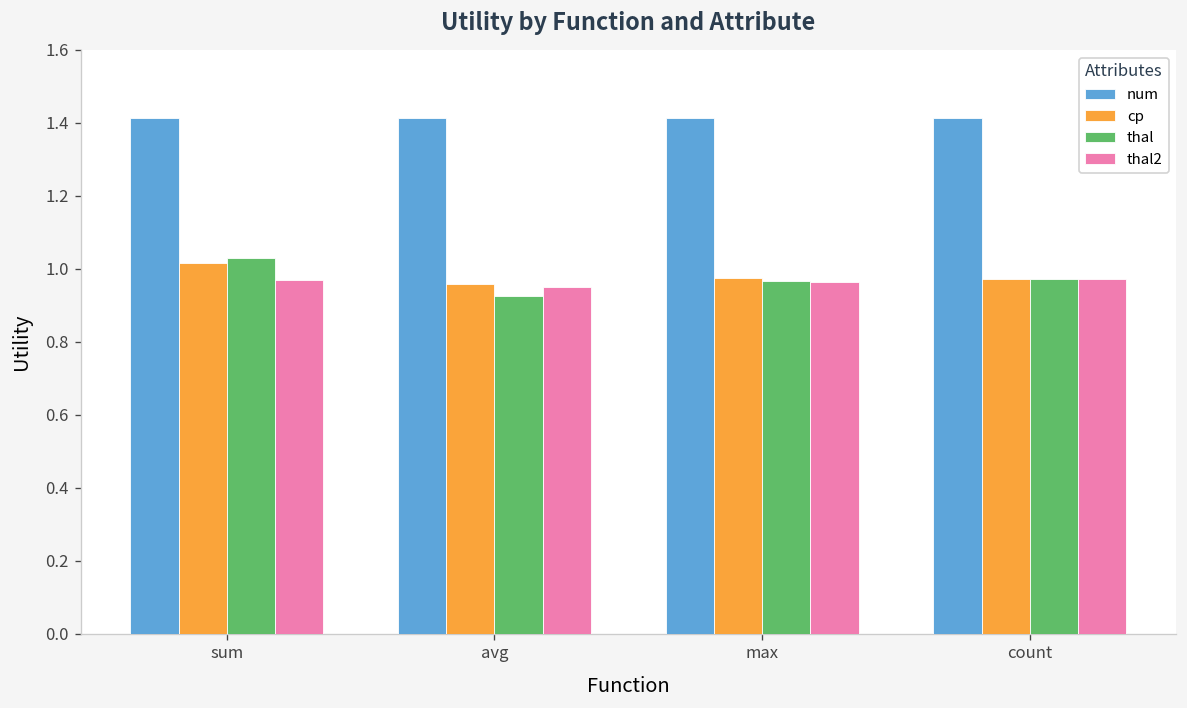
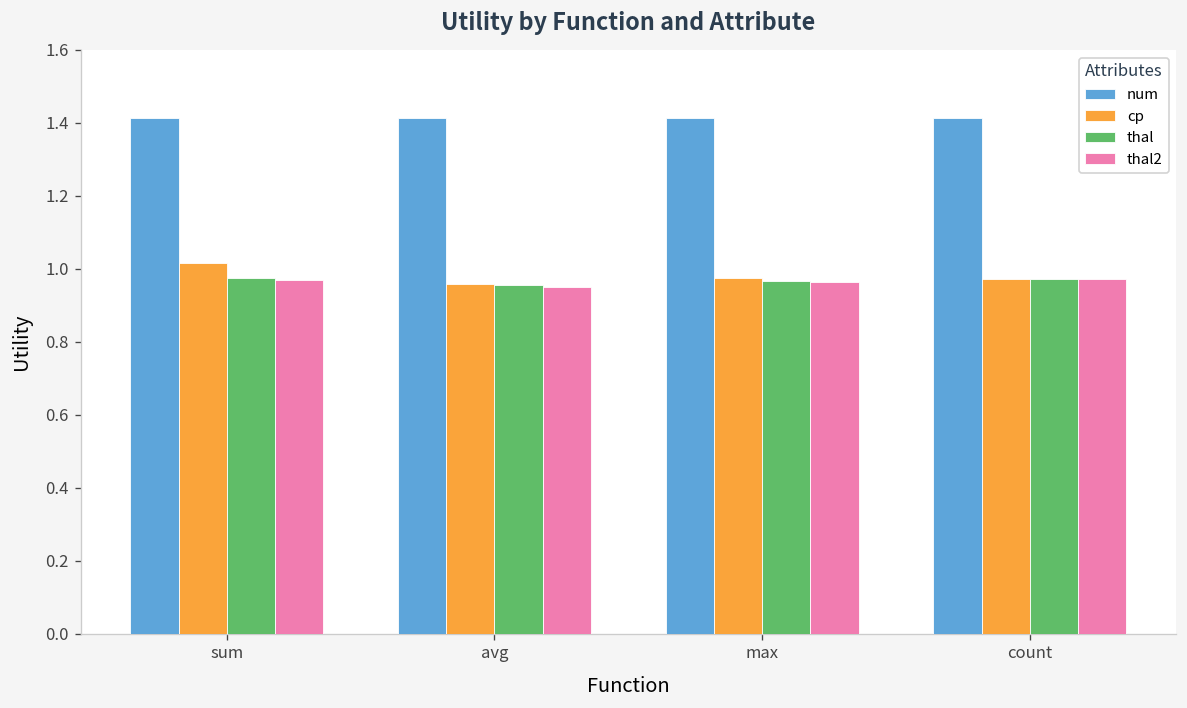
thal, sum: 1.03 -> 0.97
thal, avg: 0.93 -> 0.96
